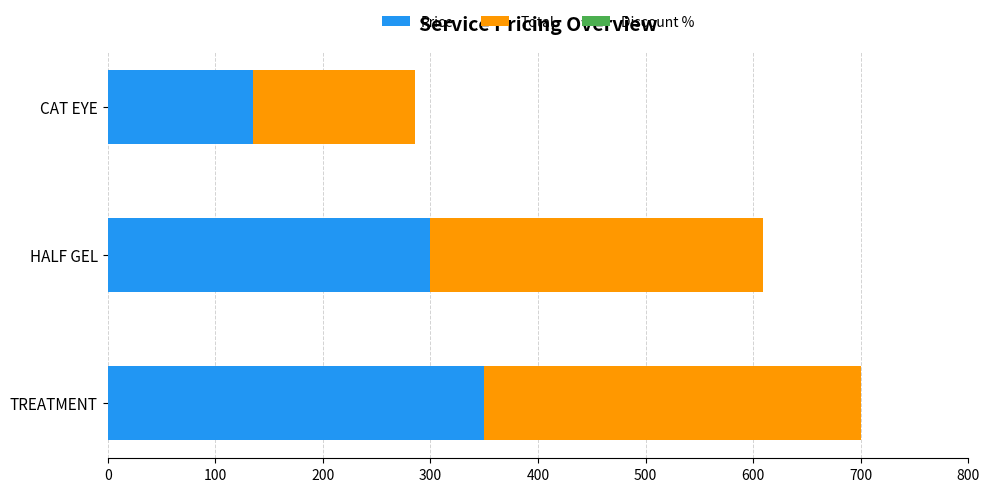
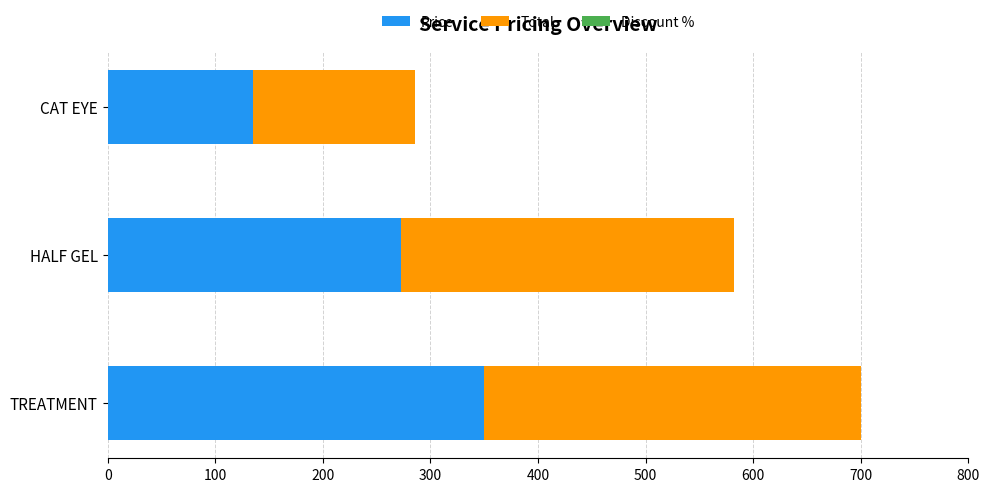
Price, HALF GEL: 300 -> 273
